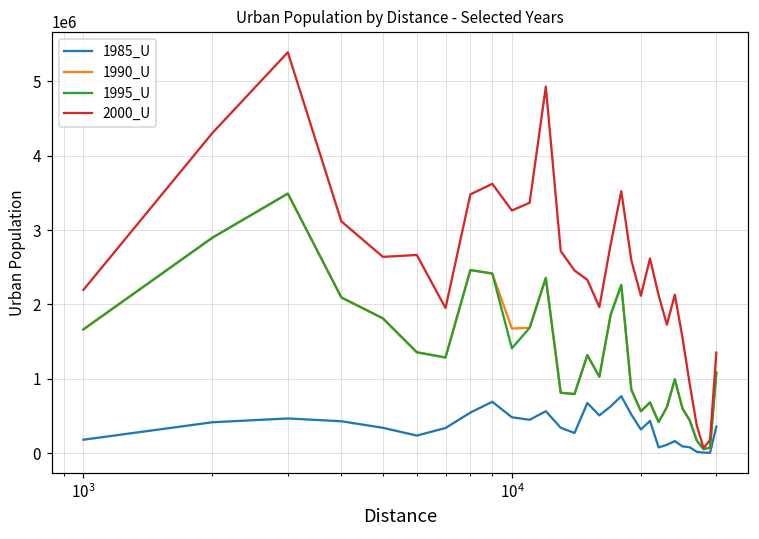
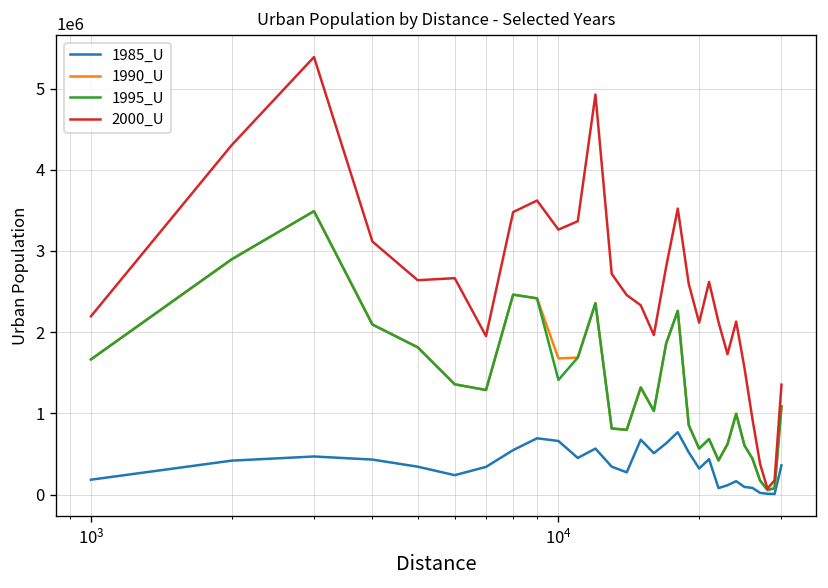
1985_U, 10^4: 500000 -> 700000
